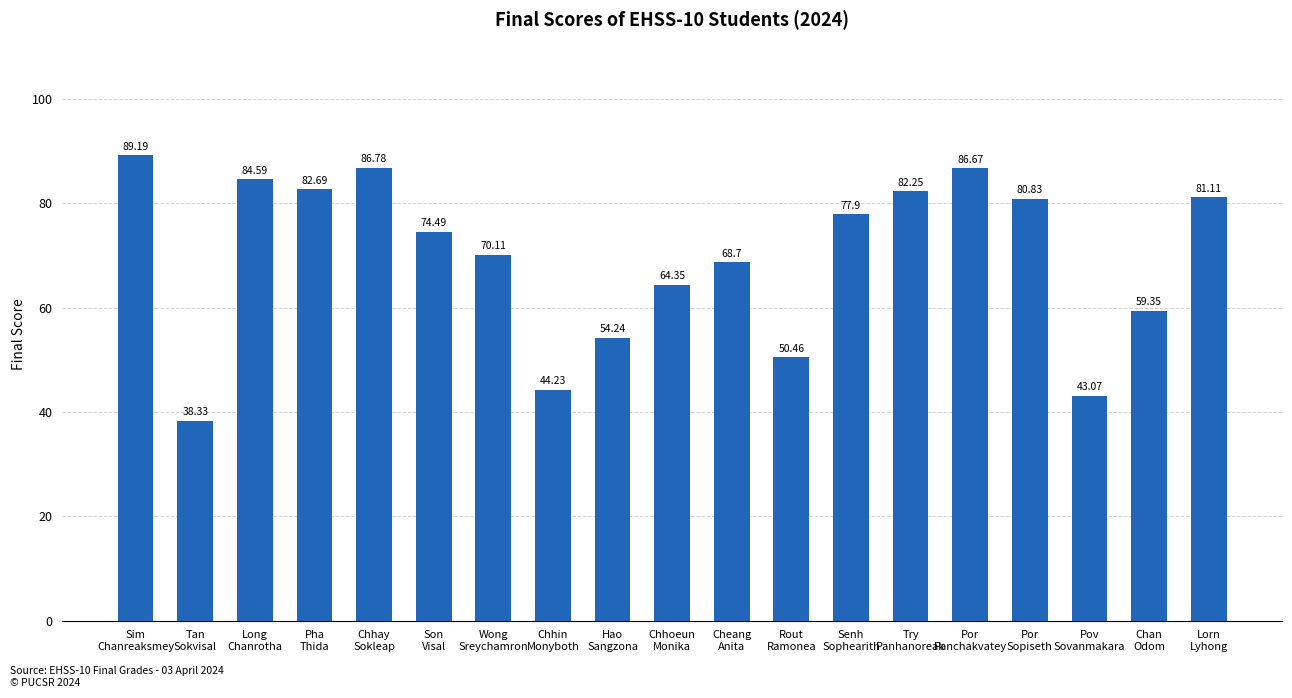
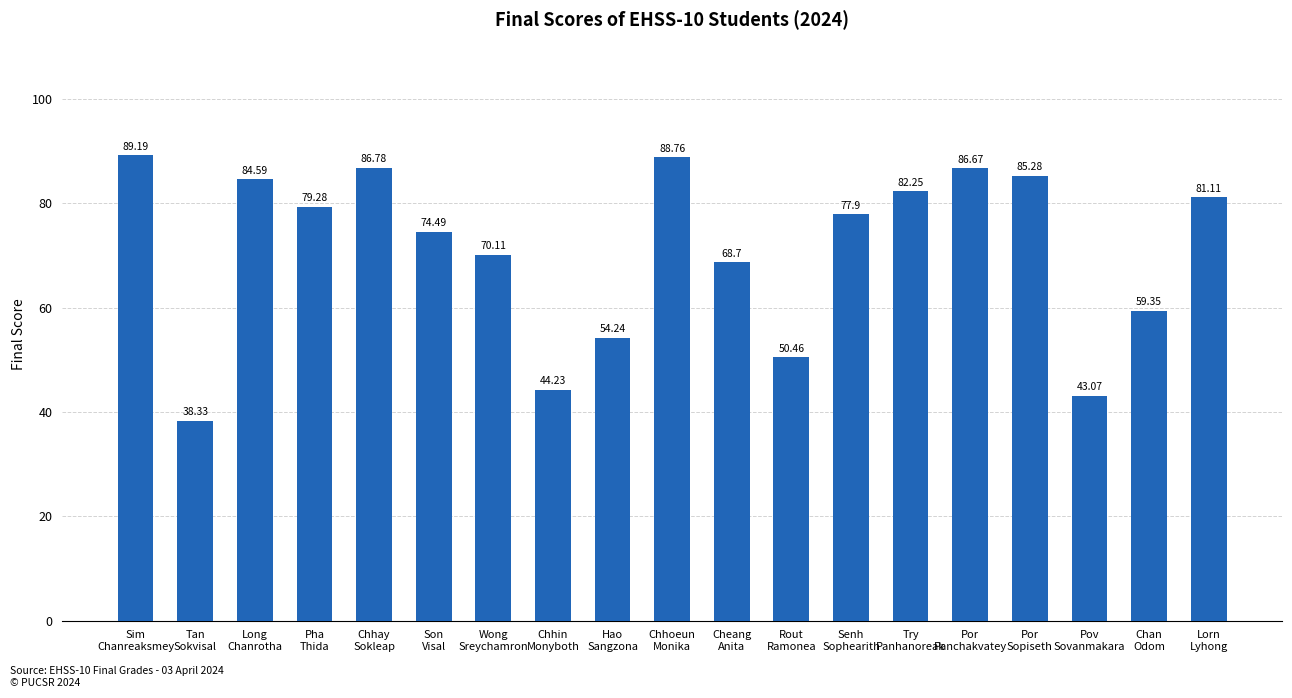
Pha Thida: 82.69 -> 79.28
Chhoeun Monika: 64.35 -> 88.76
Por Sopiseth: 80.83 -> 85.28
